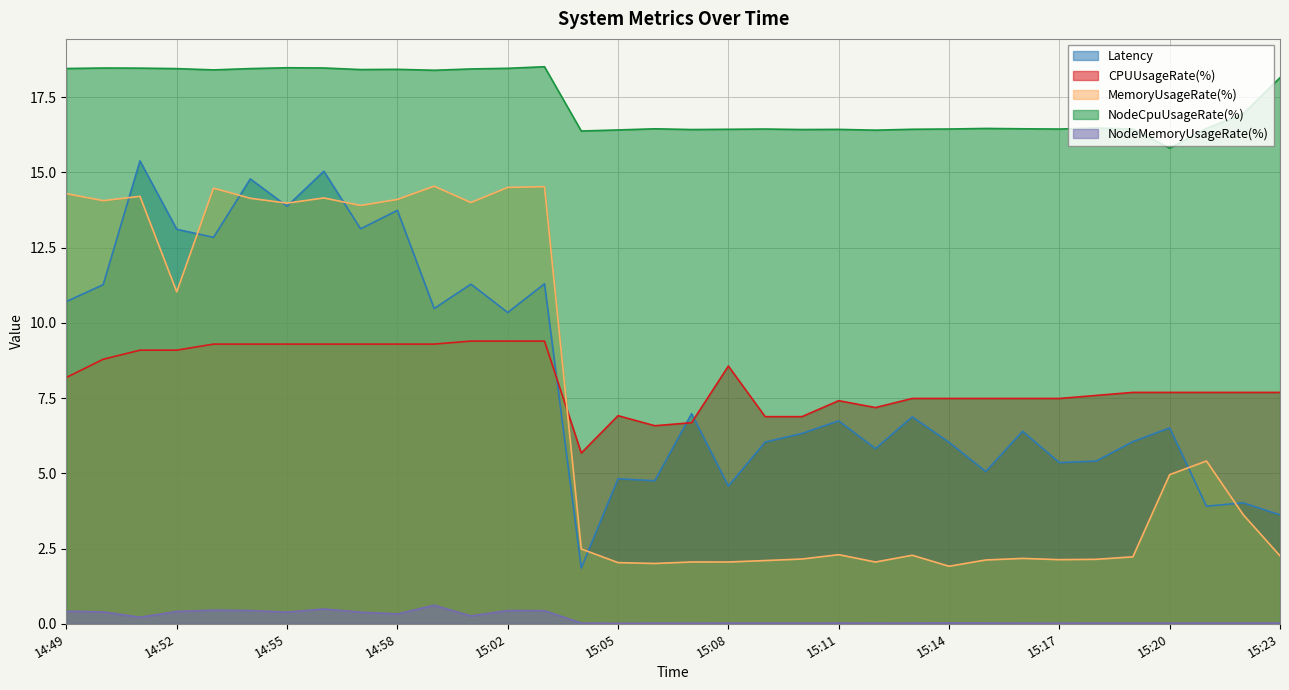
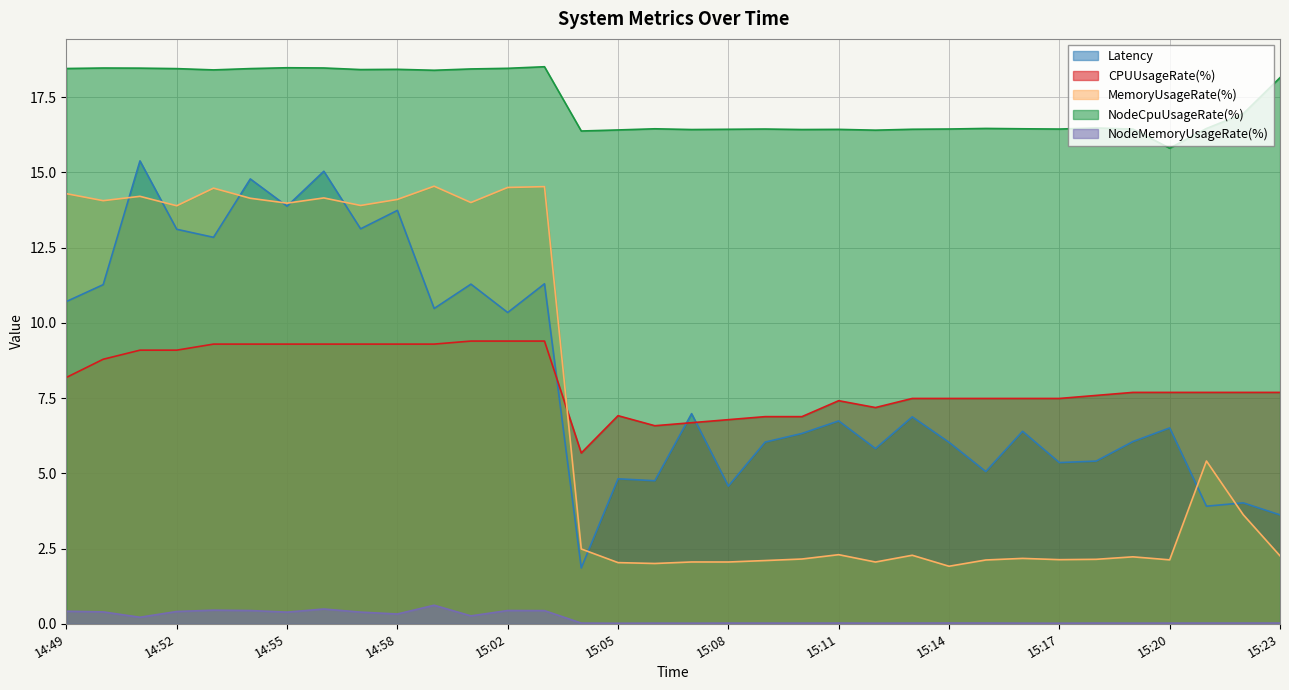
MemoryUsageRate(%), 14:52: 11.0 -> 13.9
CPUUsageRate(%), 15:08: 8.6 -> 6.8
MemoryUsageRate(%), 15:20: 5.0 -> 2.1
